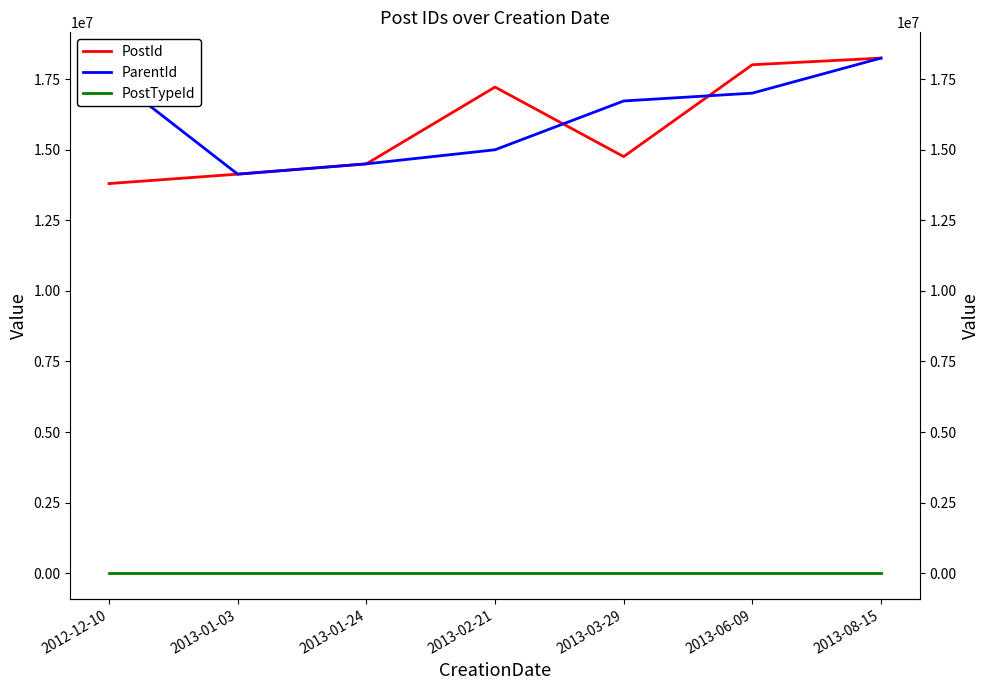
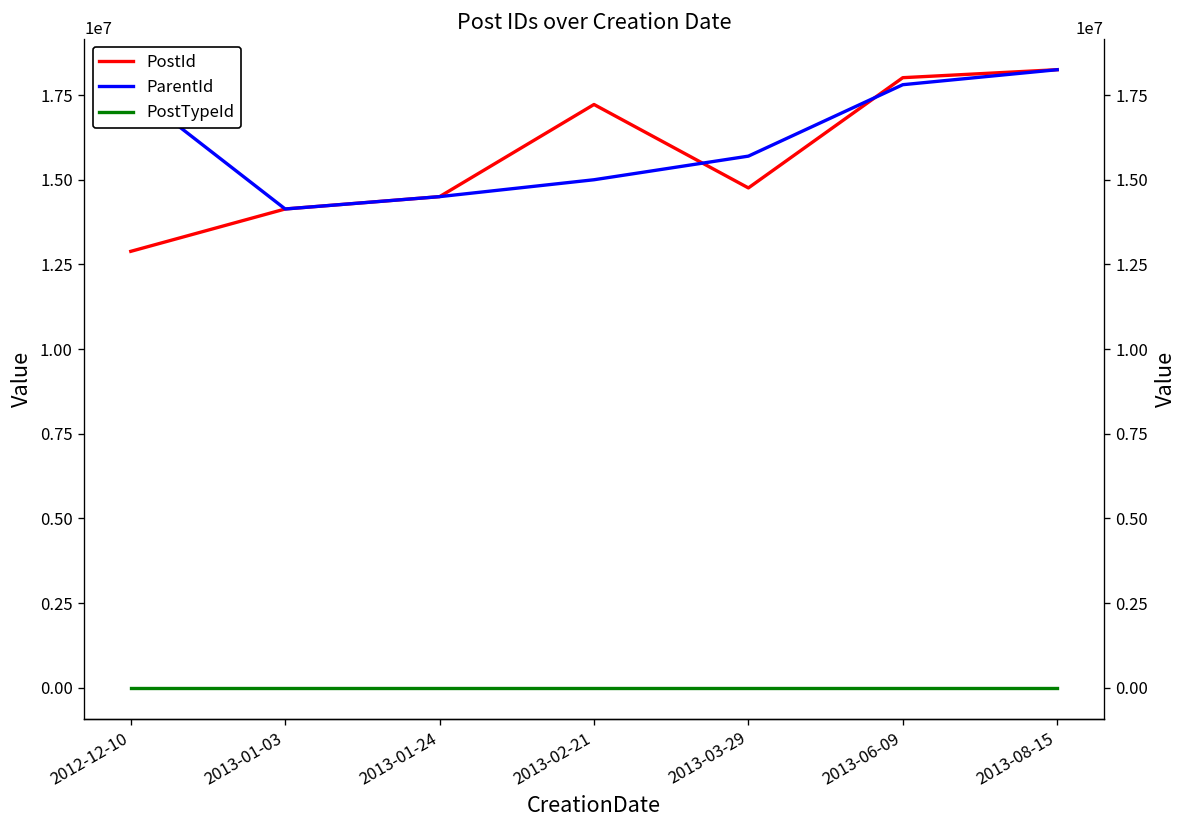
PostId, 2012-12-10: 13800000 -> 12900000
ParentId, 2013-03-29: 16700000 -> 15700000
ParentId, 2013-06-09: 17000000 -> 17800000
